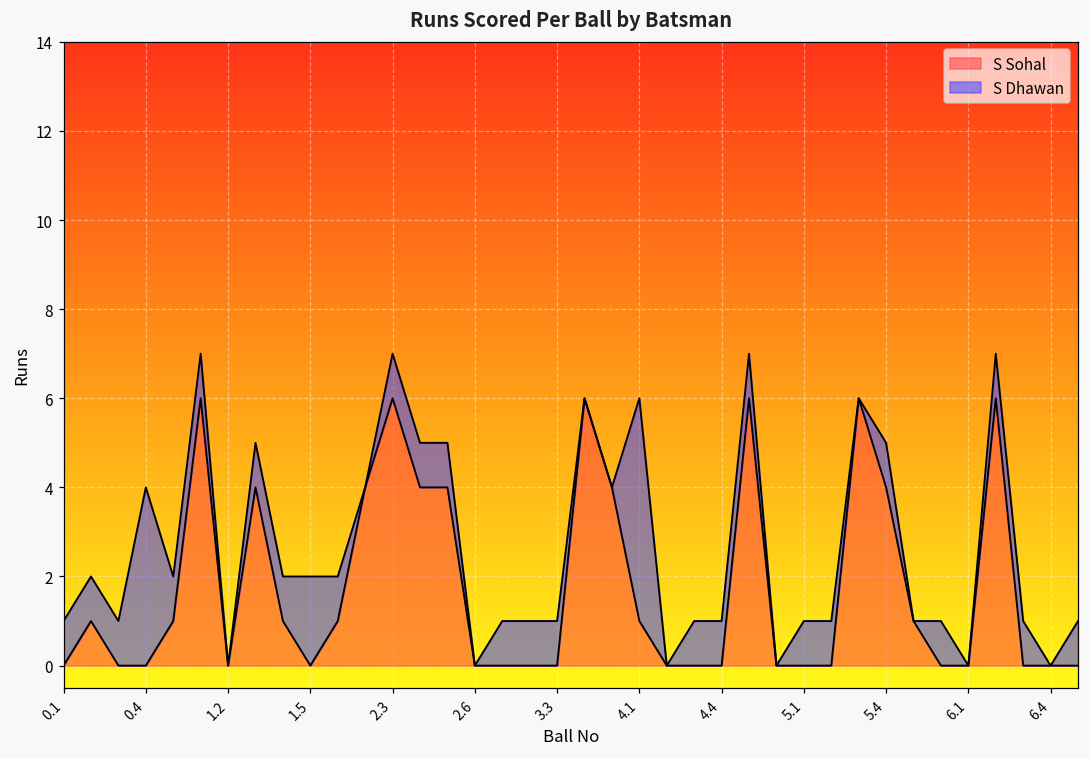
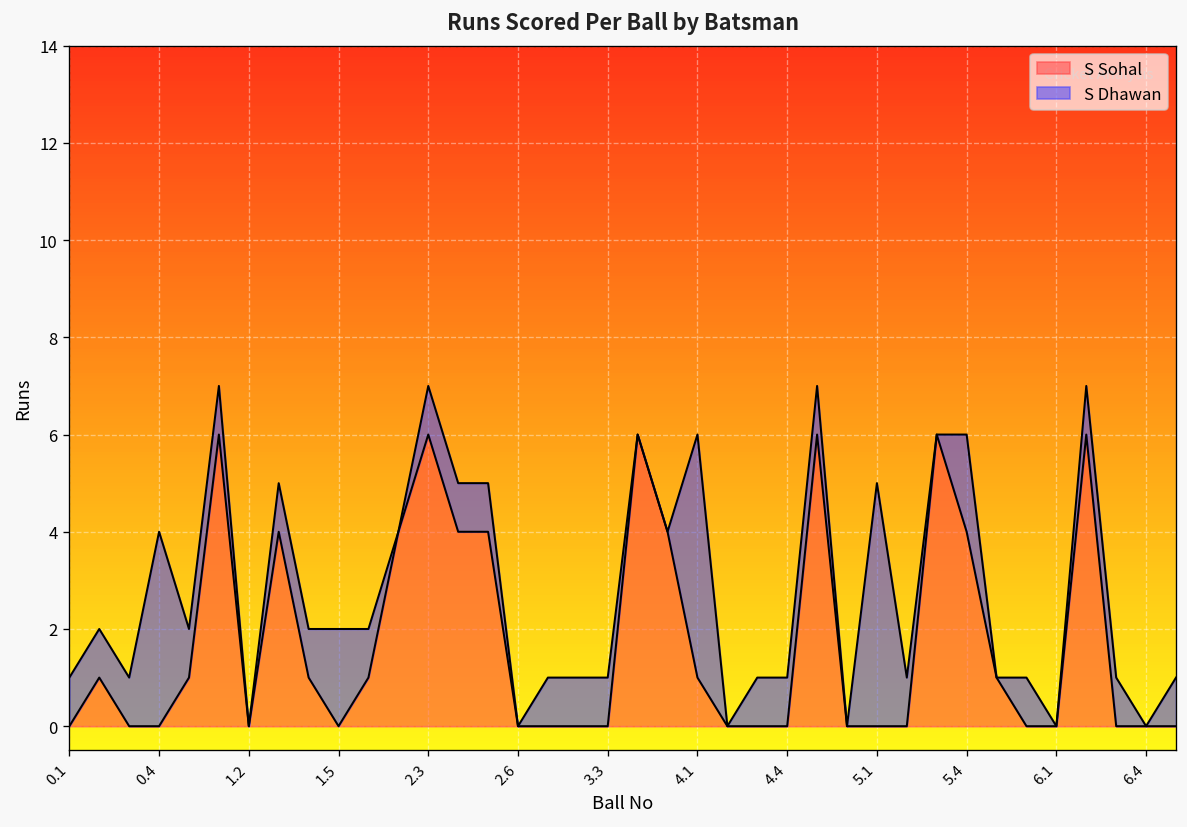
S Dhawan, 5.1: 1 -> 5
S Dhawan, 5.4: 1 -> 2
